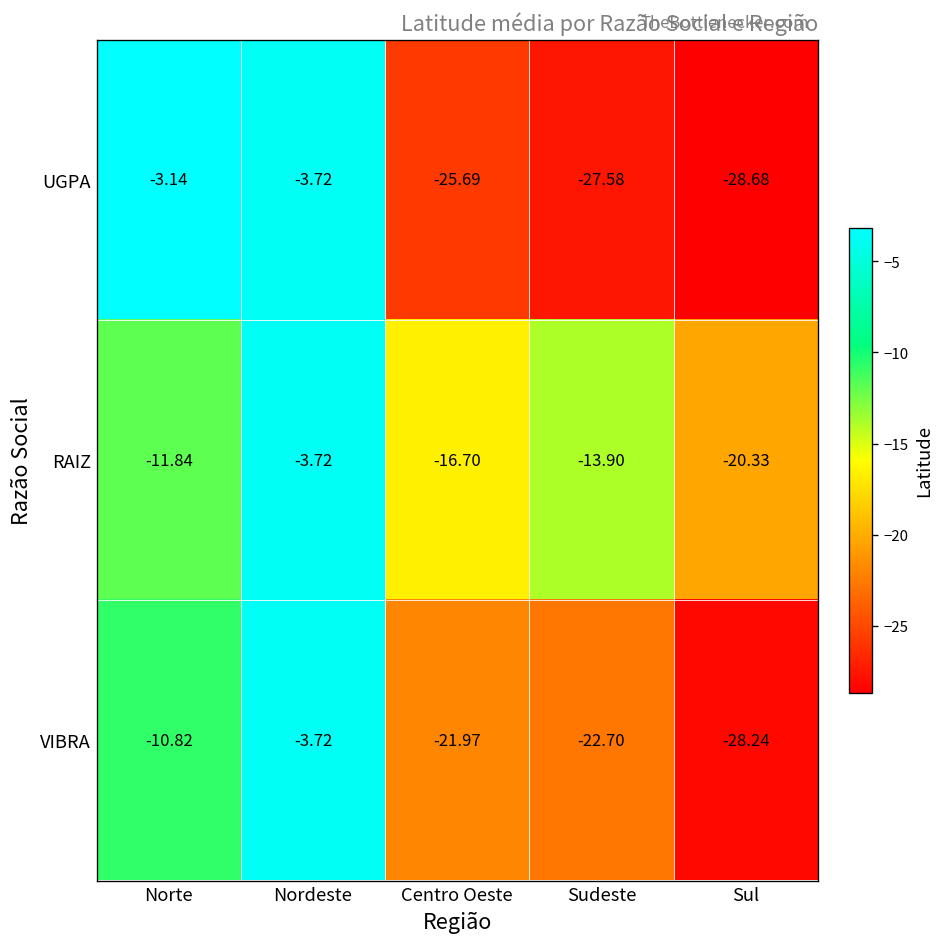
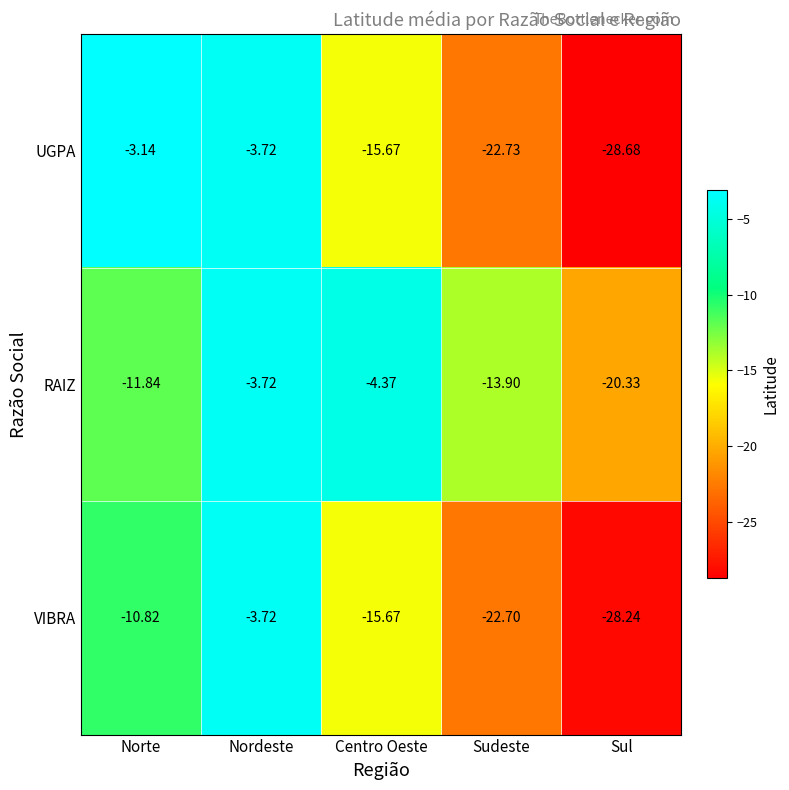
UGPA, Centro Oeste: -25.69 -> -15.67
UGPA, Sudeste: -27.58 -> -22.73
RAIZ, Centro Oeste: -16.70 -> -4.37
VIBRA, Centro Oeste: -21.97 -> -15.67
